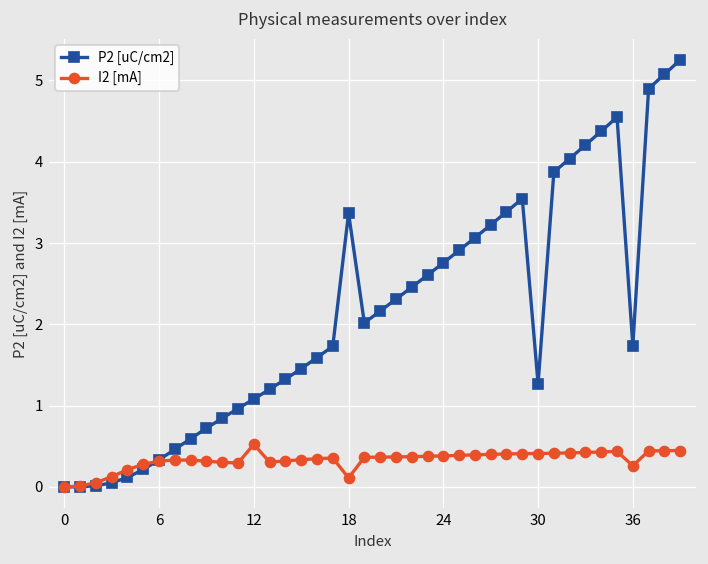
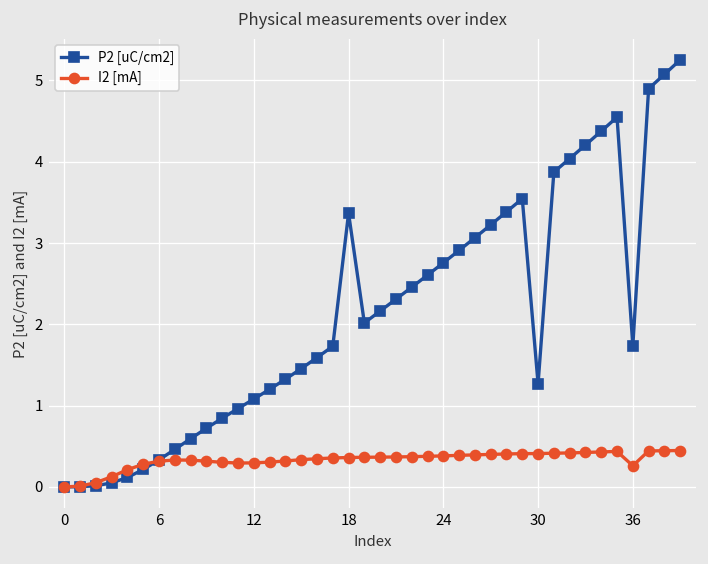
I2 [mA], 12: 0.5 -> 0.3
I2 [mA], 18: 0.1 -> 0.4
